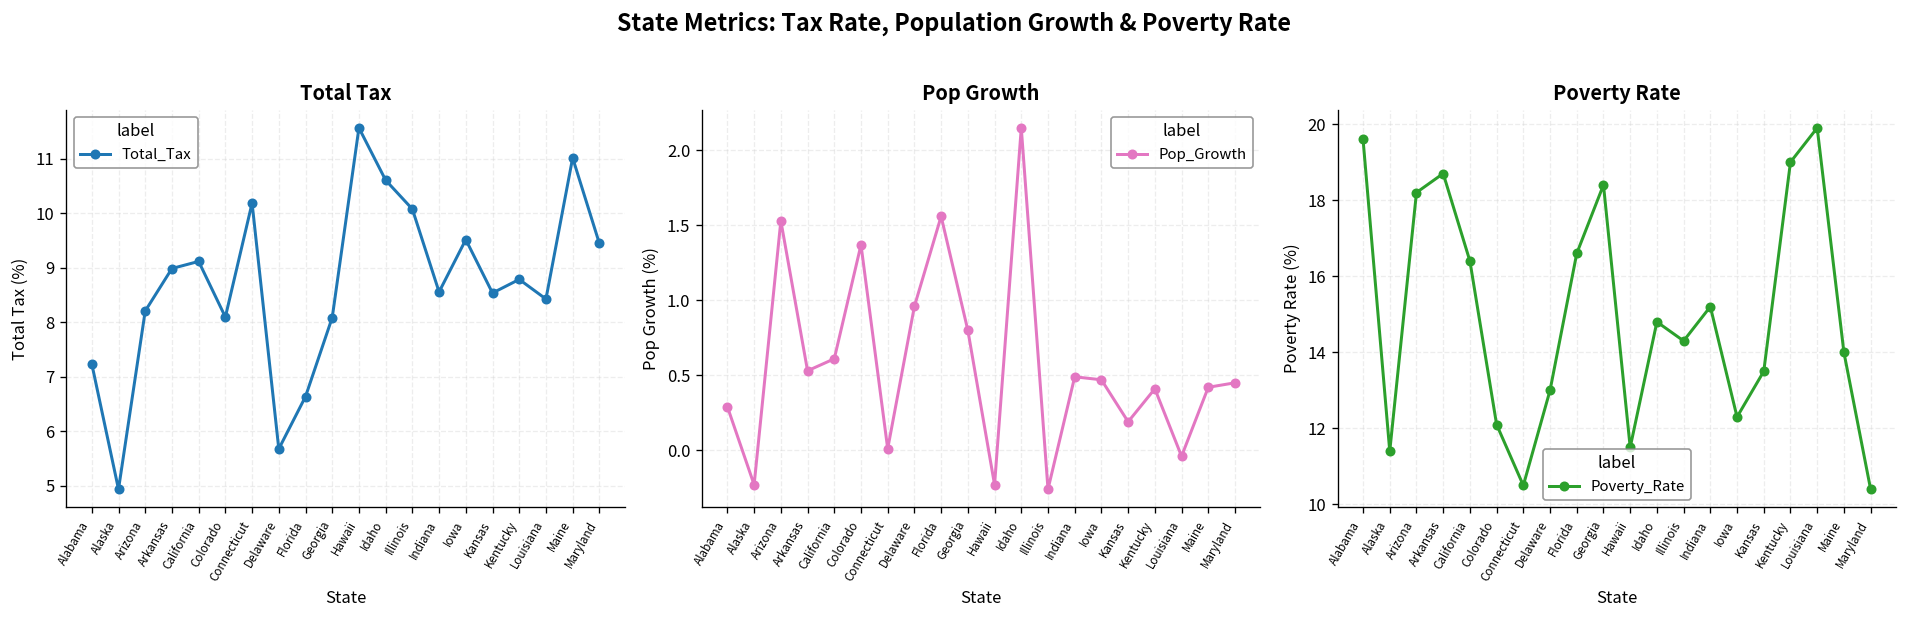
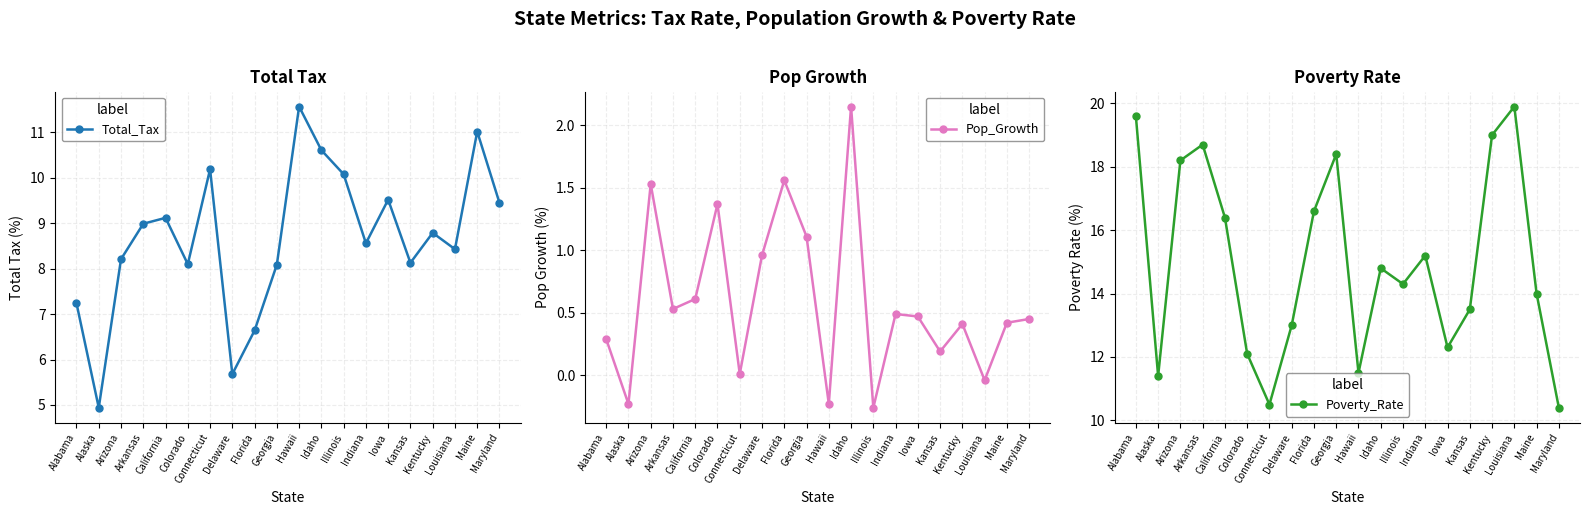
Total Tax, Kansas: 8.5 -> 8.1
Pop Growth, Georgia: 0.80 -> 1.11
